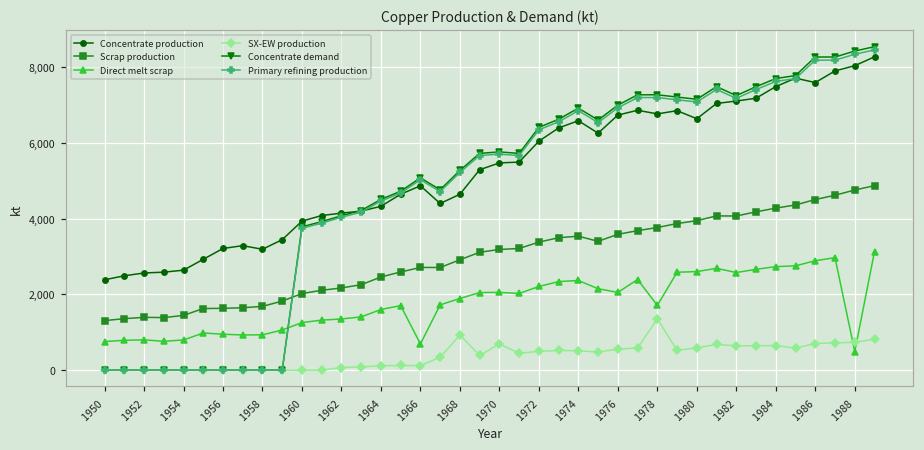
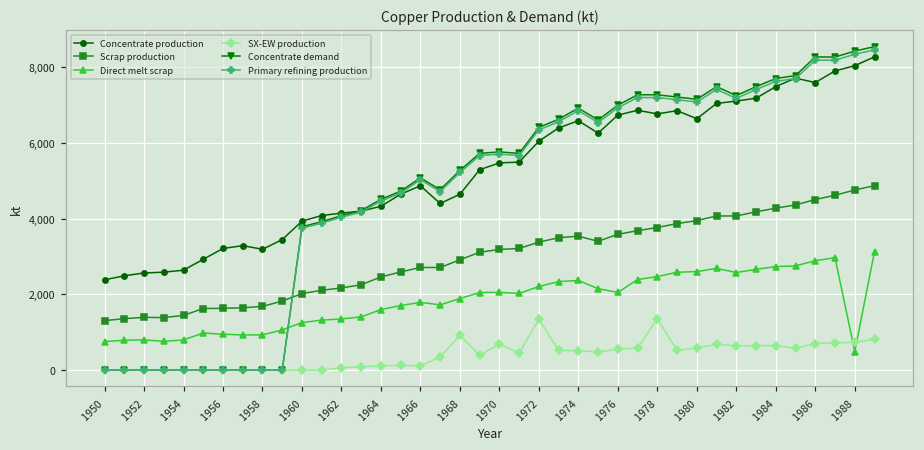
Direct melt scrap, 1966: 700 -> 1,800
SX-EW production, 1972: 500 -> 1,300
Direct melt scrap, 1978: 1,700 -> 2,500
